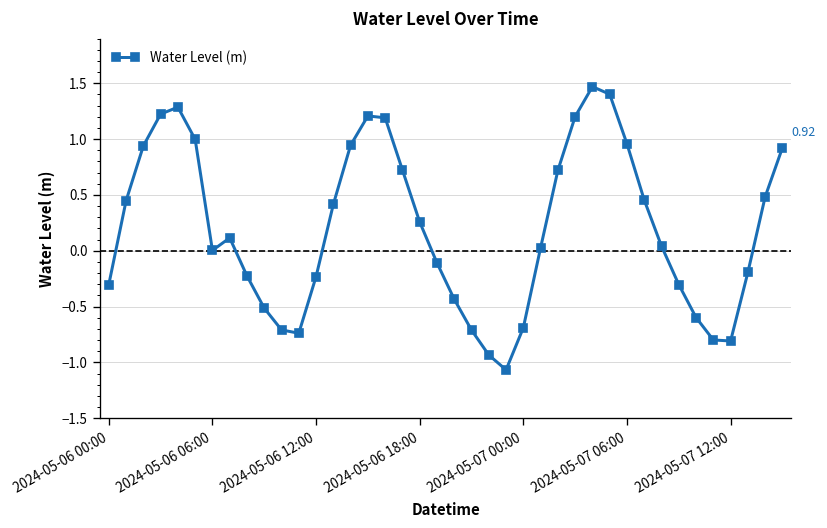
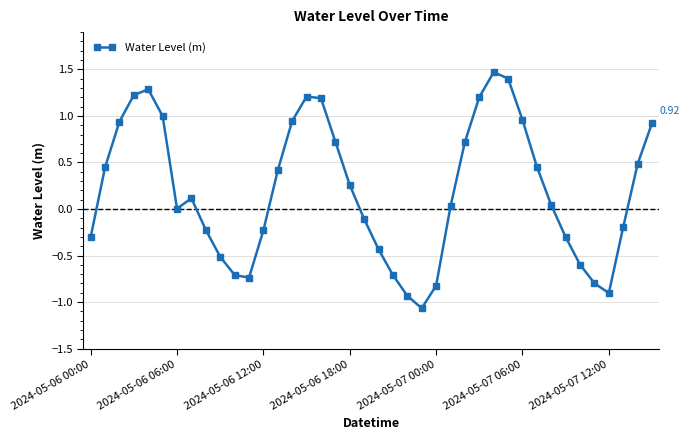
2024-05-07 00:00: -0.7 -> -0.8
2024-05-07 12:00: -0.8 -> -0.9
